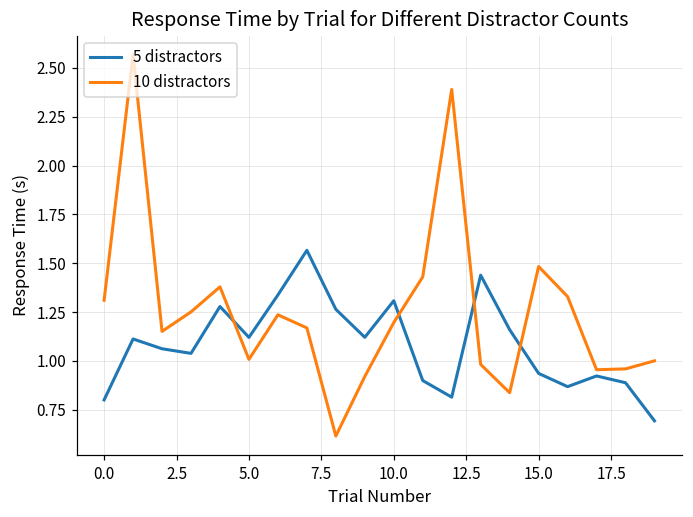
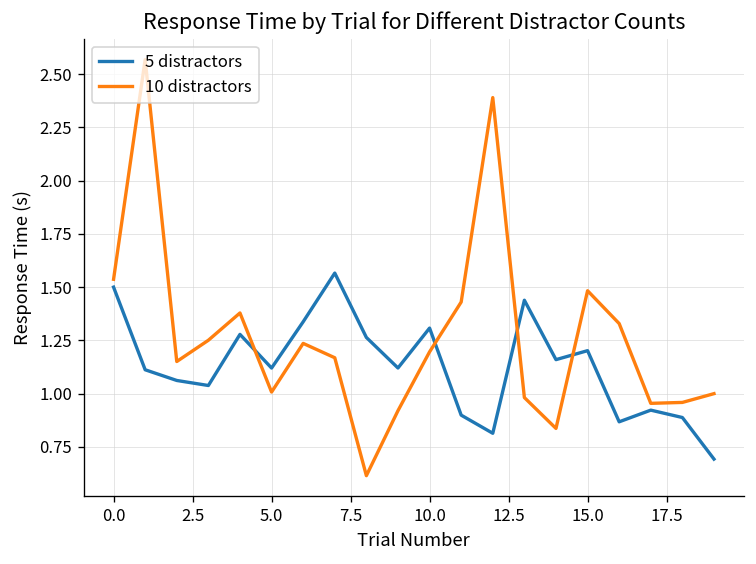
5 distractors, 0.0: 0.8 -> 1.5
10 distractors, 0.0: 1.31 -> 1.54
5 distractors, 15.0: 0.94 -> 1.20
